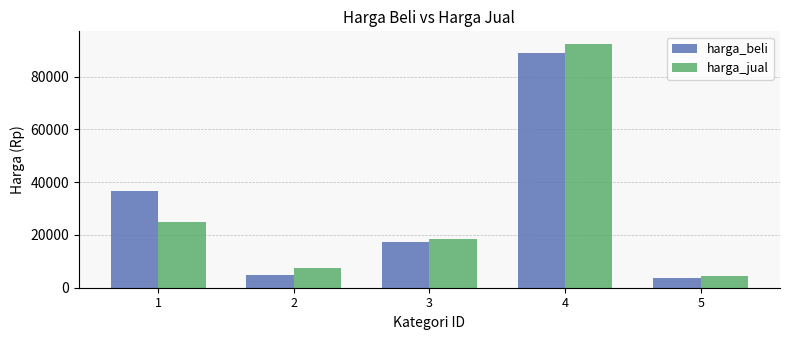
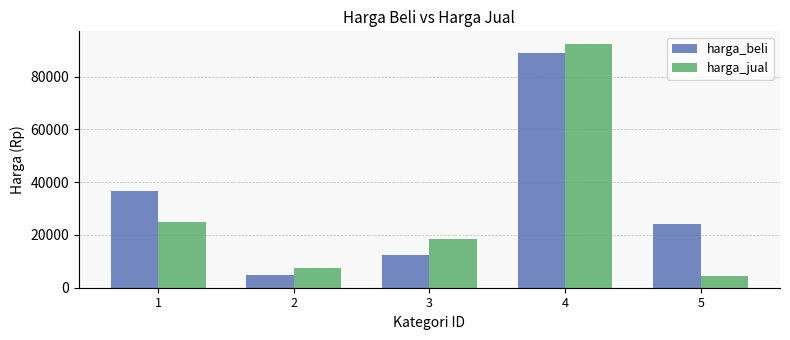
harga_beli, 3: 18000 -> 12000
harga_beli, 5: 4000 -> 24000
